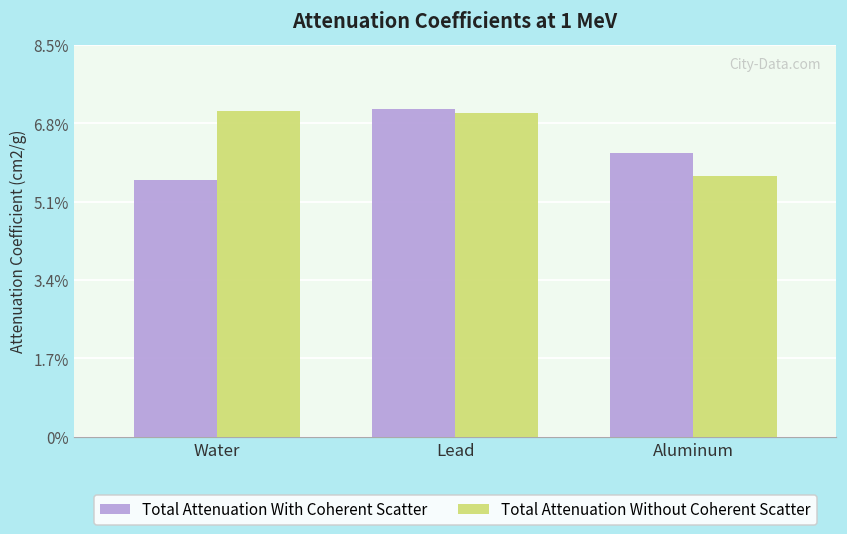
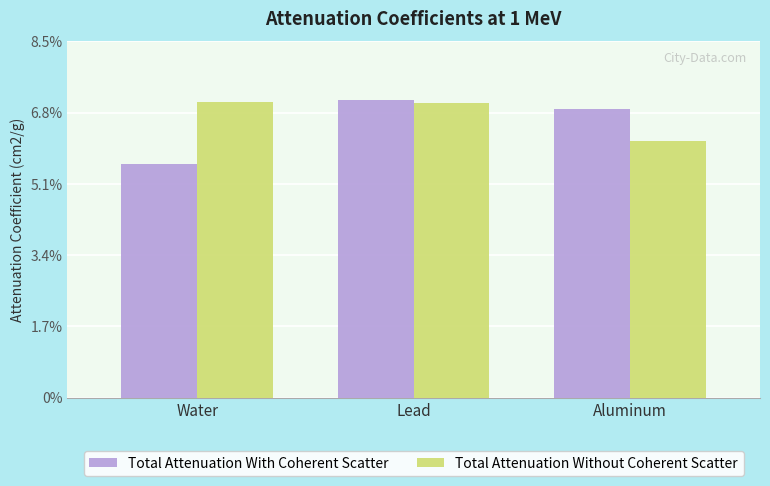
Total Attenuation With Coherent Scatter, Aluminum: 6.1% -> 6.9%
Total Attenuation Without Coherent Scatter, Aluminum: 5.6% -> 6.1%
